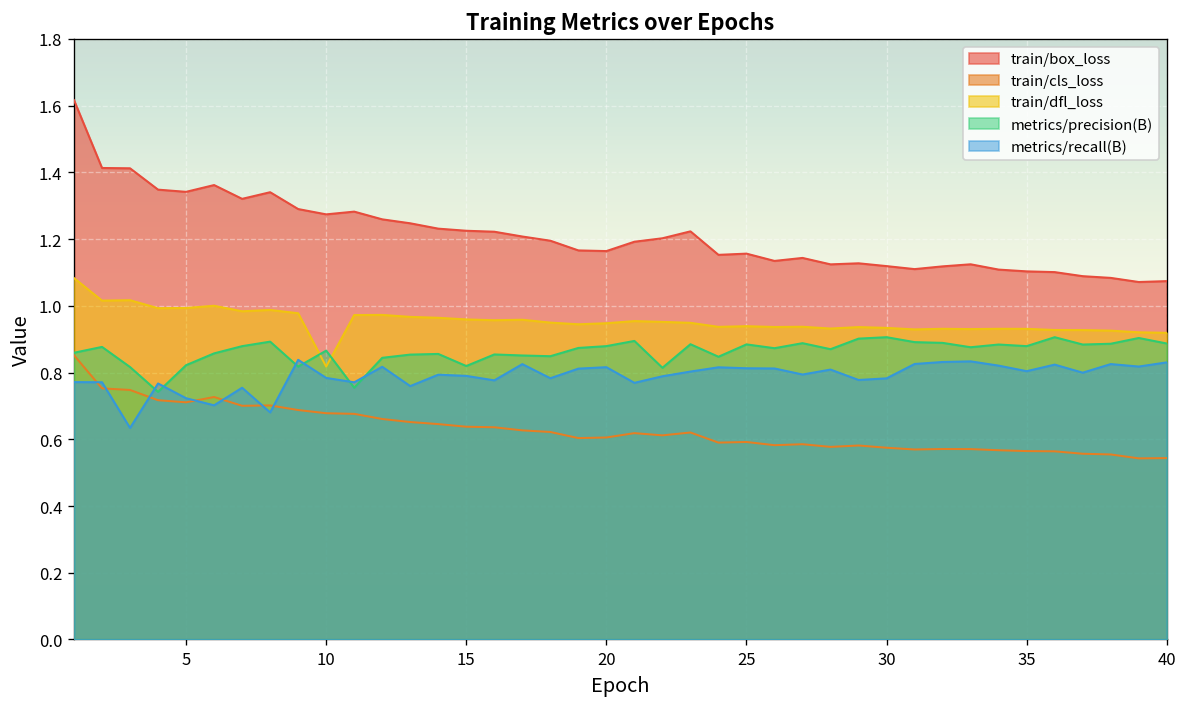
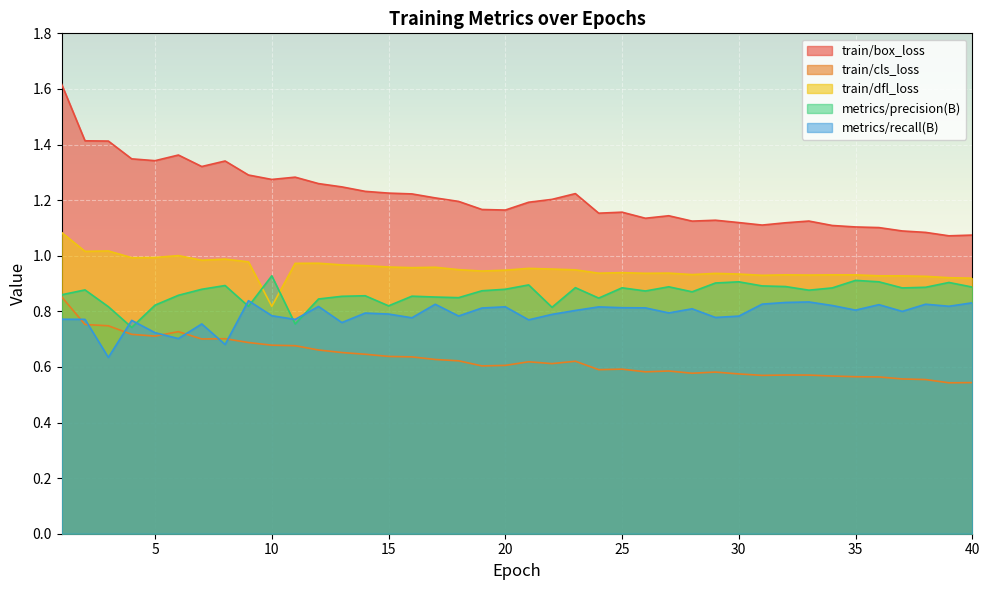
metrics/precision(B), 10: 0.87 -> 0.93
metrics/precision(B), 35: 0.88 -> 0.91
